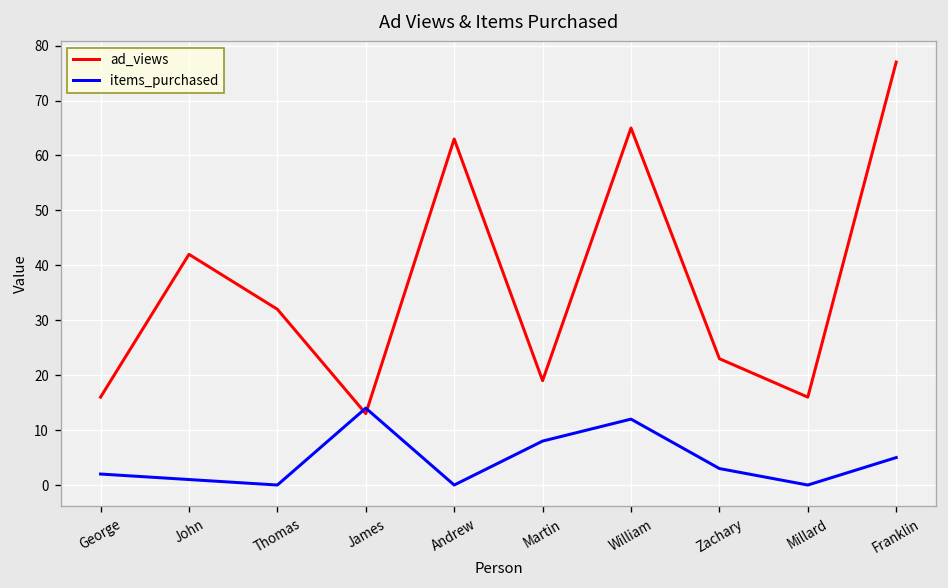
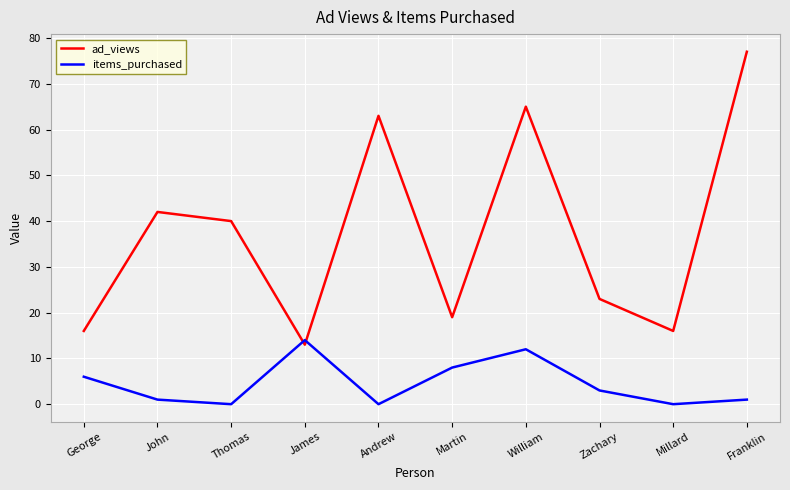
items_purchased, George: 2 -> 6
ad_views, Thomas: 32 -> 40
items_purchased, Franklin: 5 -> 1
